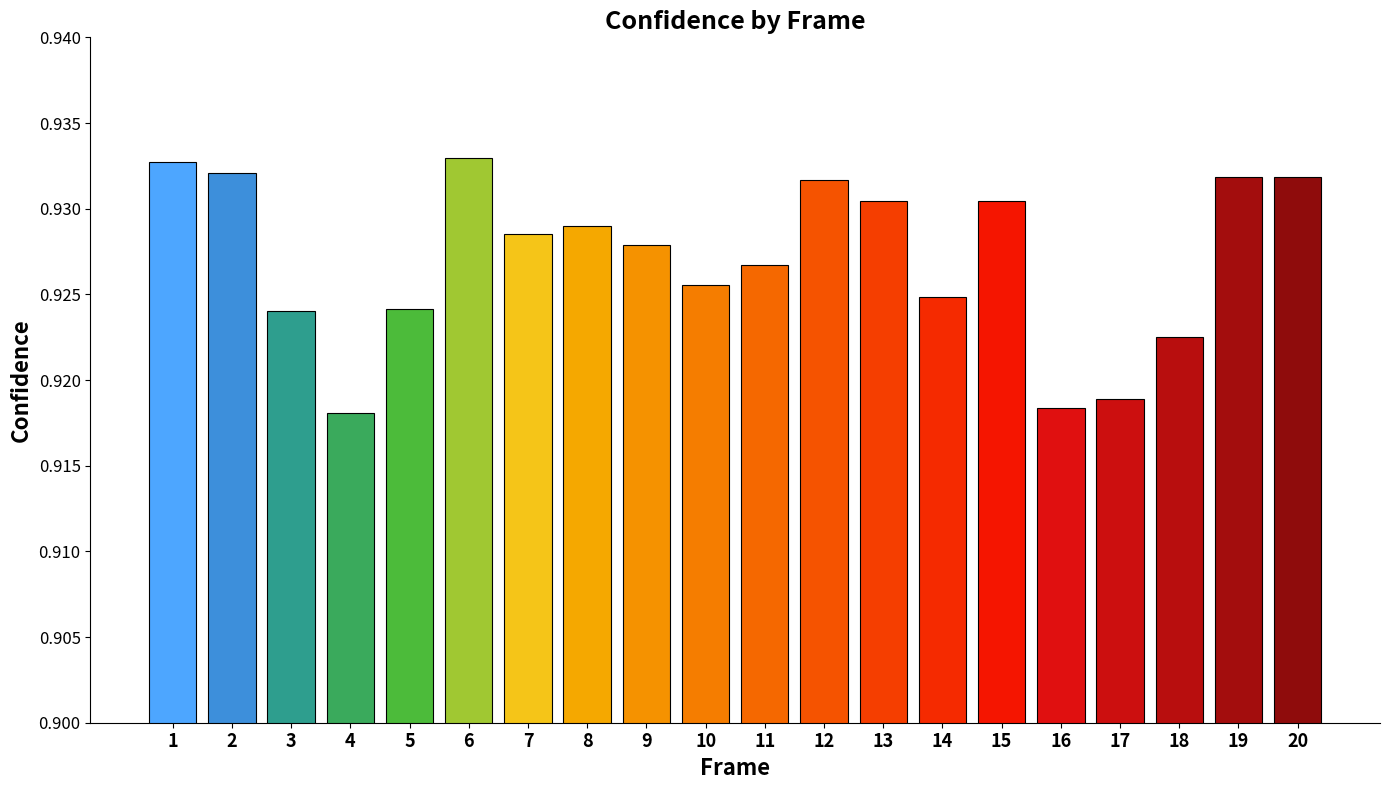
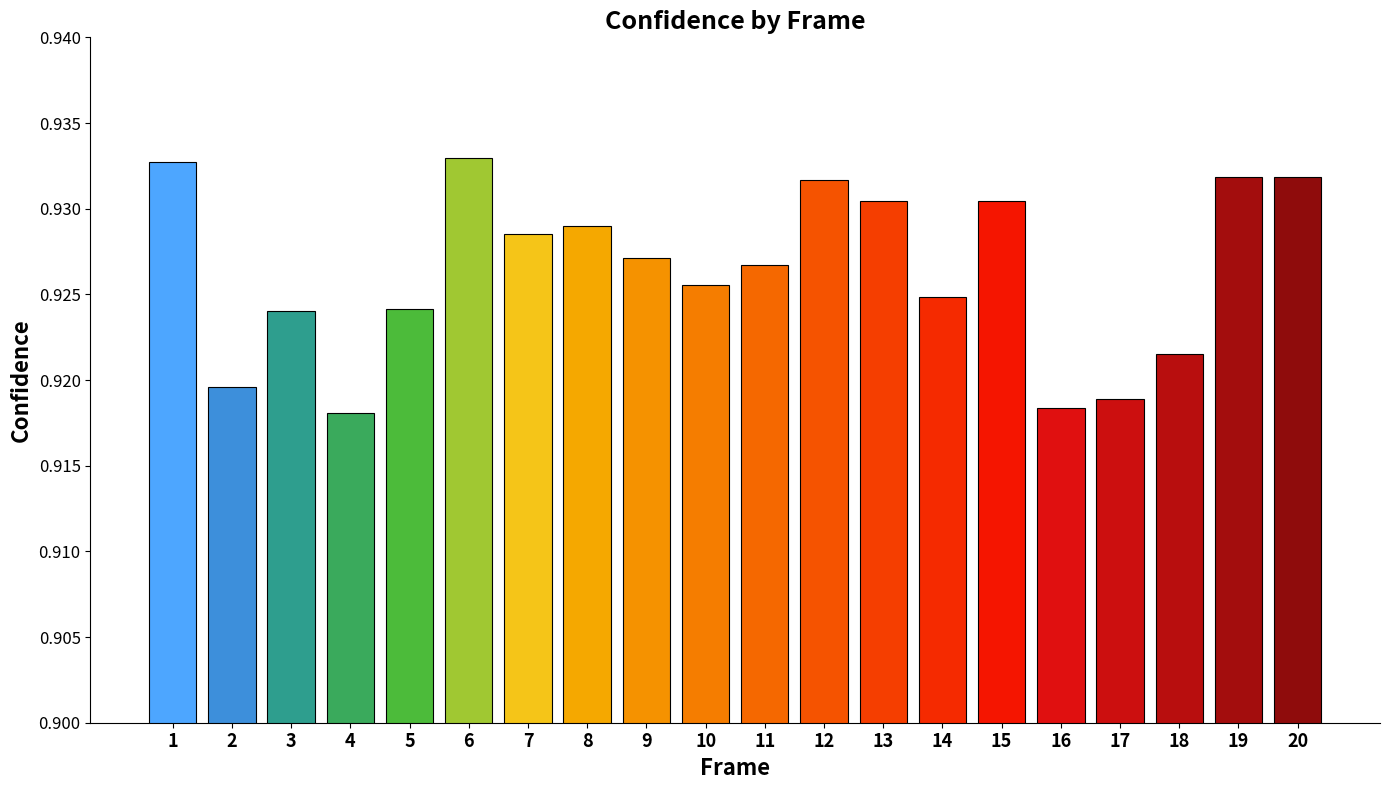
2: 0.9321 -> 0.9196
9: 0.9279 -> 0.9271
18: 0.9225 -> 0.9215
